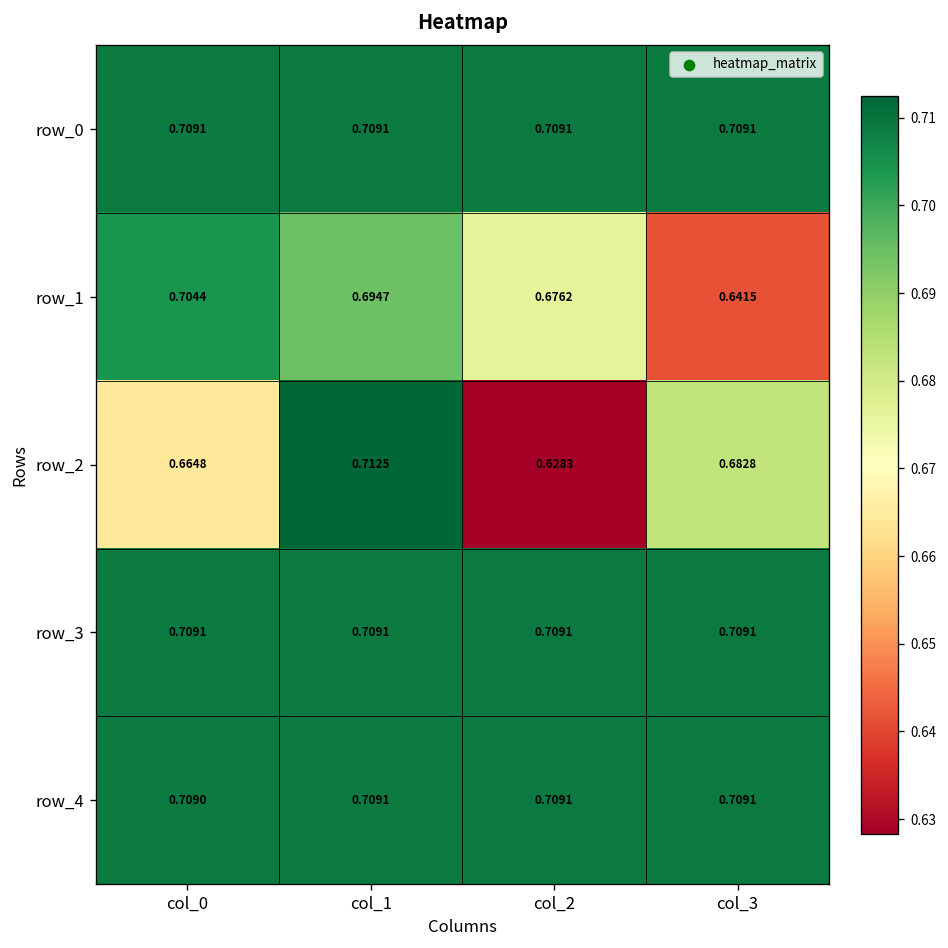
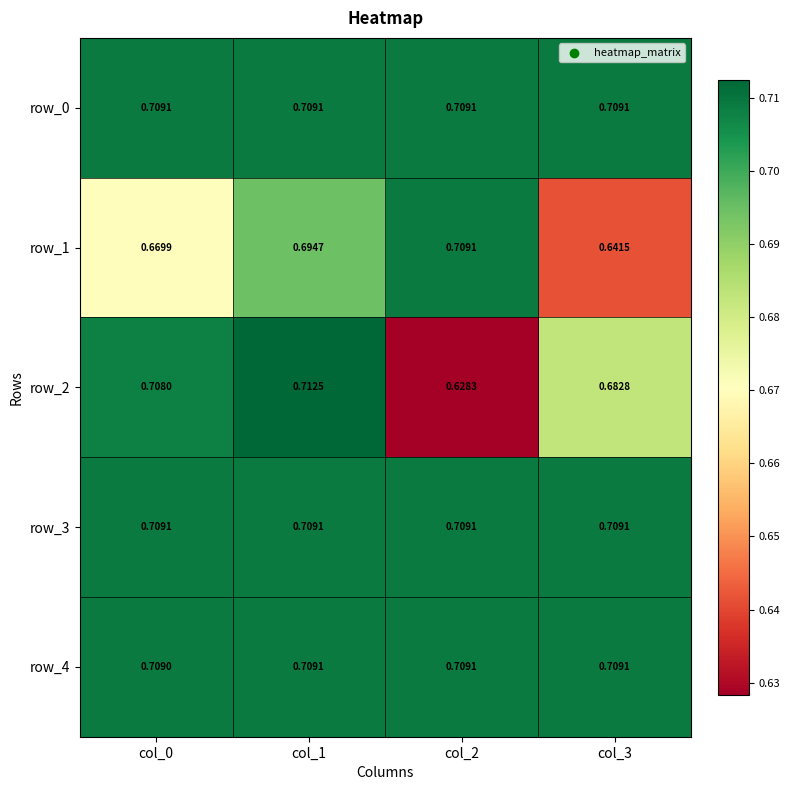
row_1, col_0: 0.7044 -> 0.6699
row_1, col_2: 0.6762 -> 0.7091
row_2, col_0: 0.6648 -> 0.7080
